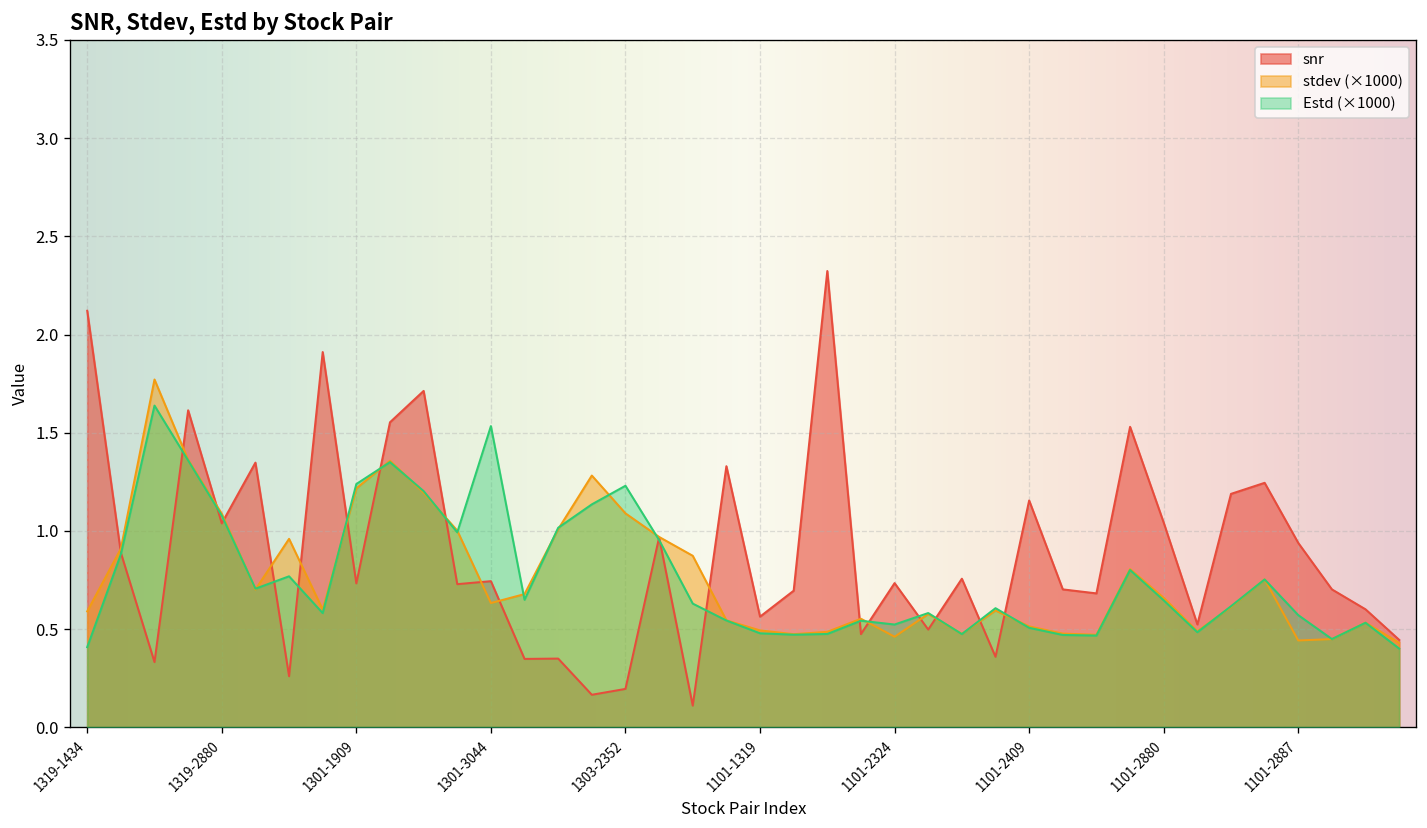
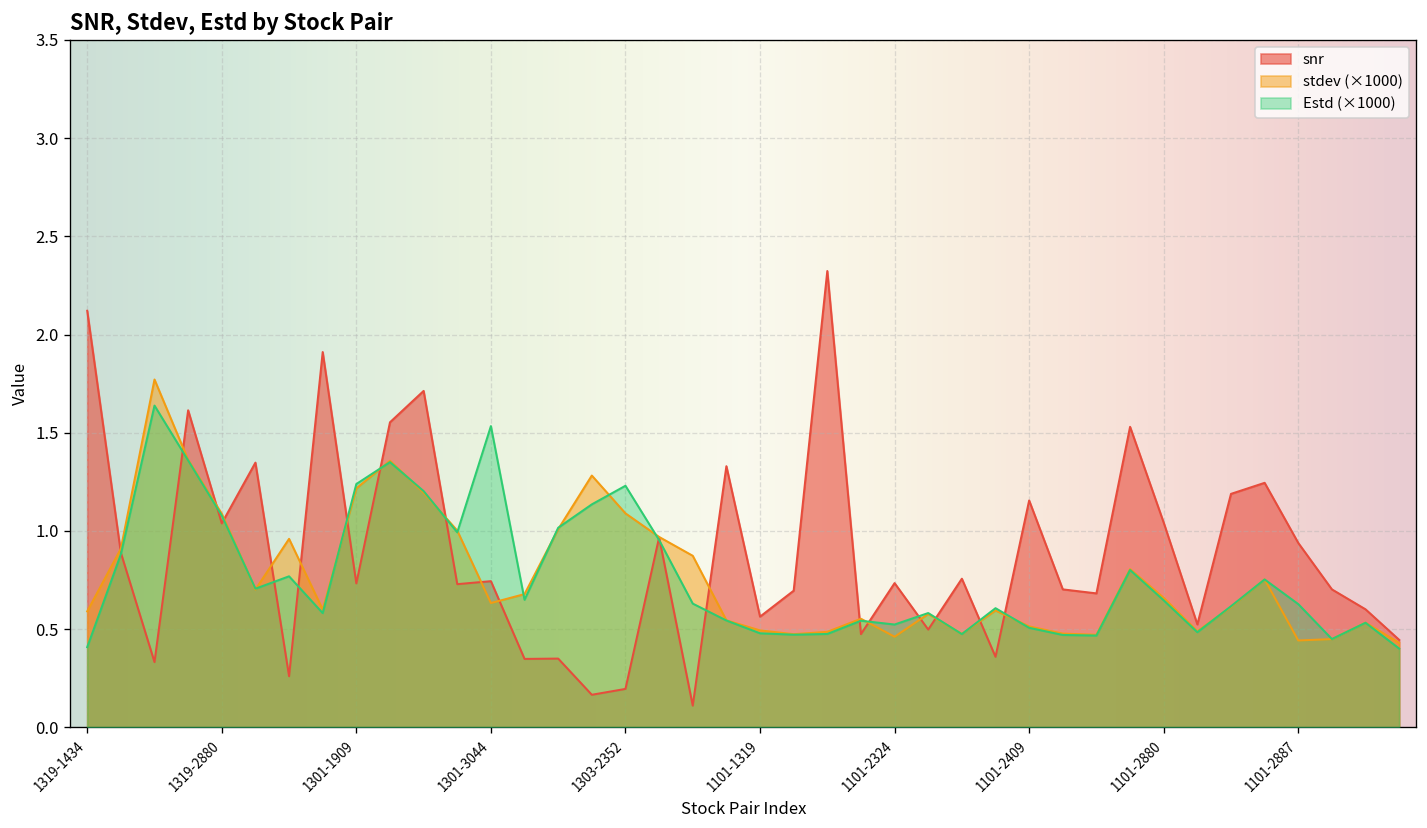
Estd (×1000), 1101-2887: 0.57 -> 0.63
